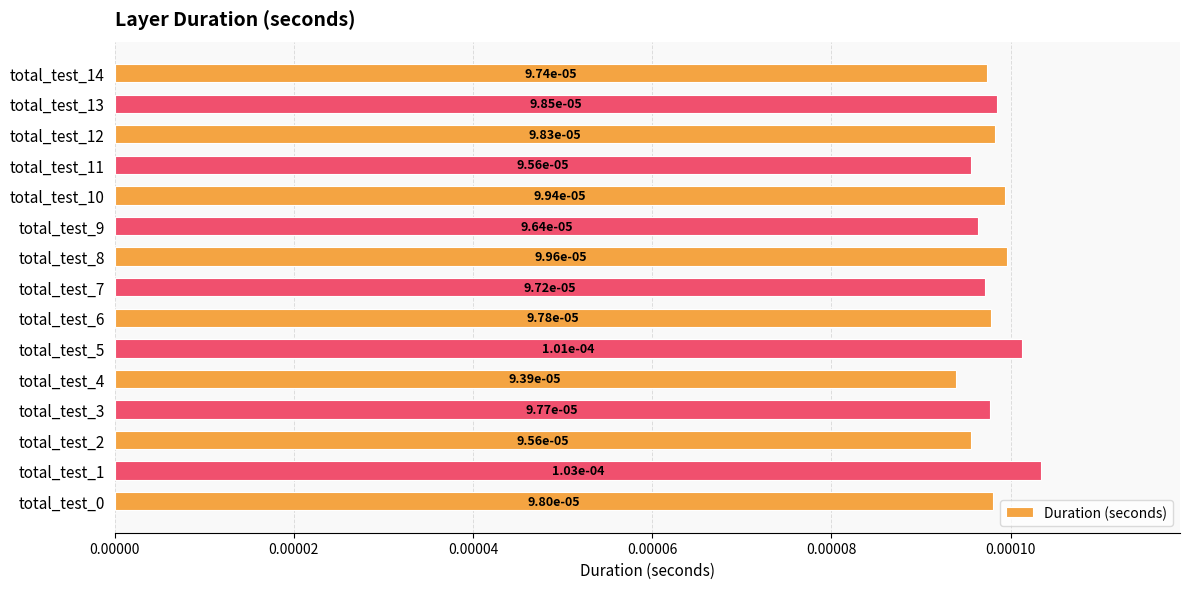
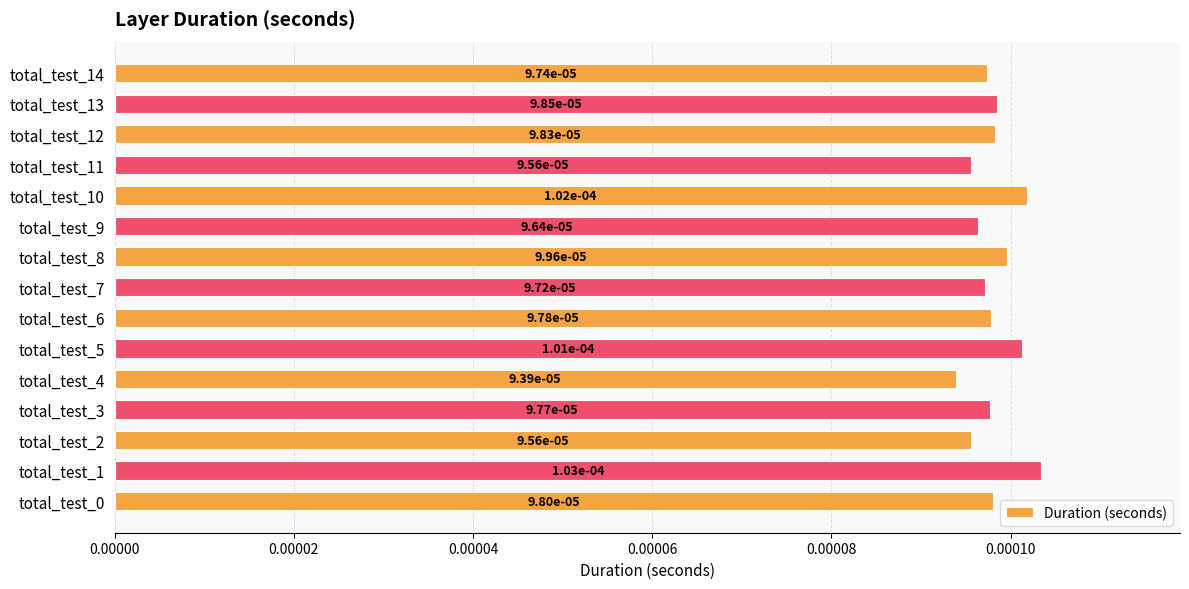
total_test_10: 9.94e-05 -> 1.02e-04
